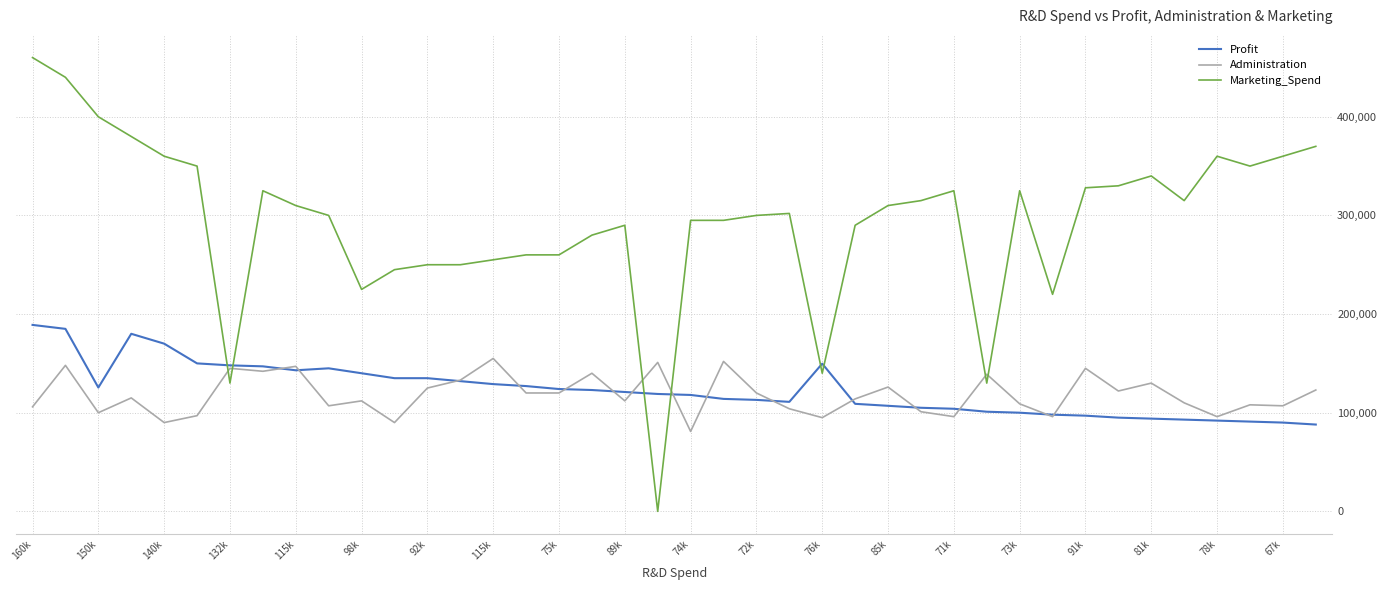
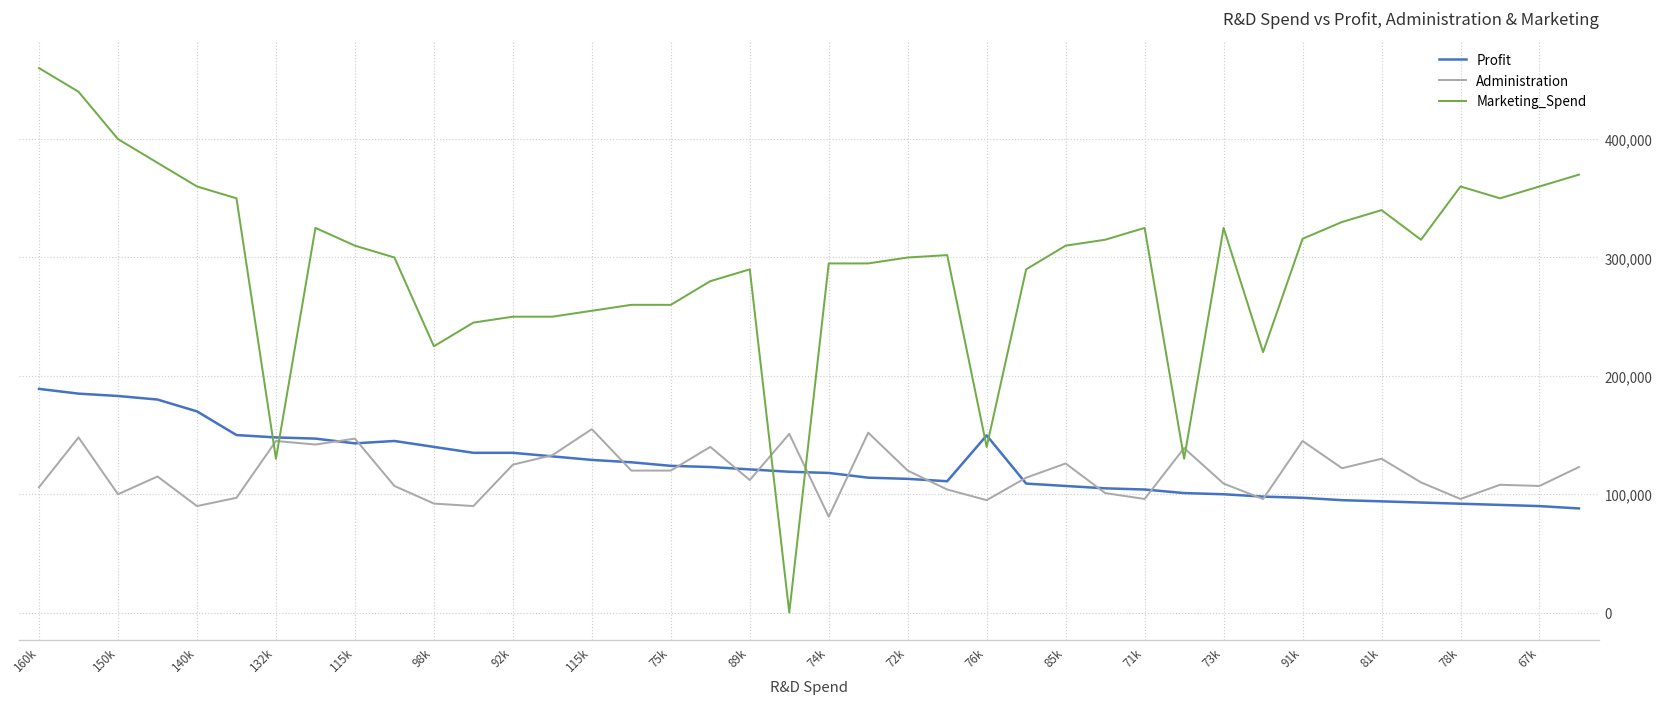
Profit, 150k: 130,000 -> 180,000
Administration, 98k: 110,000 -> 90,000
Marketing_Spend, 91k: 330,000 -> 320,000
